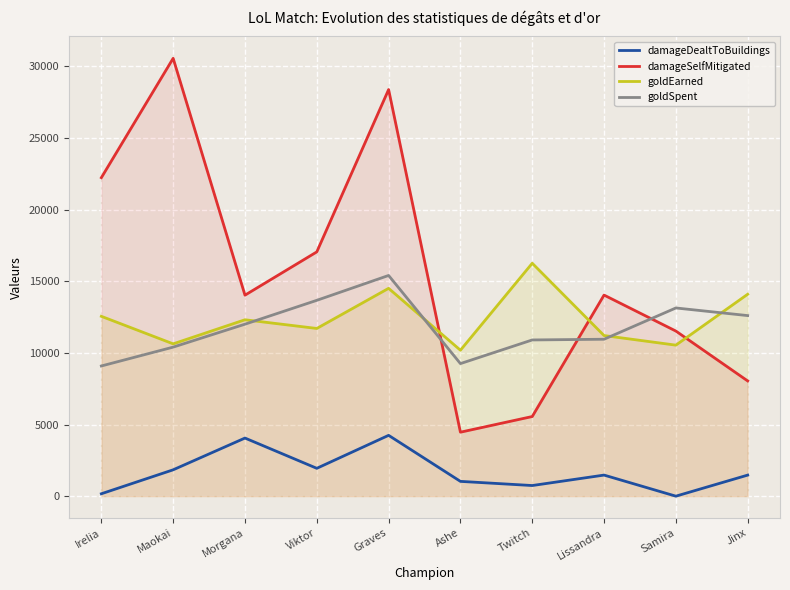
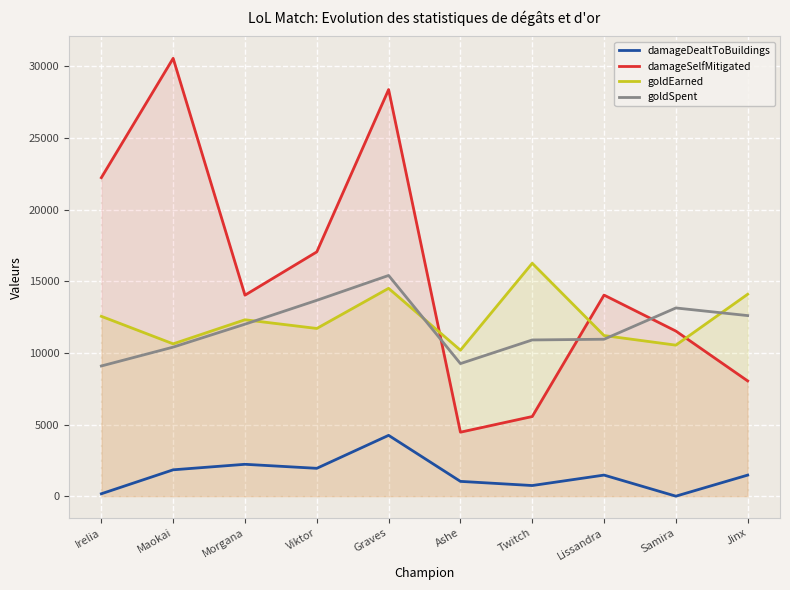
damageDealtToBuildings, Morgana: 4100 -> 2200
